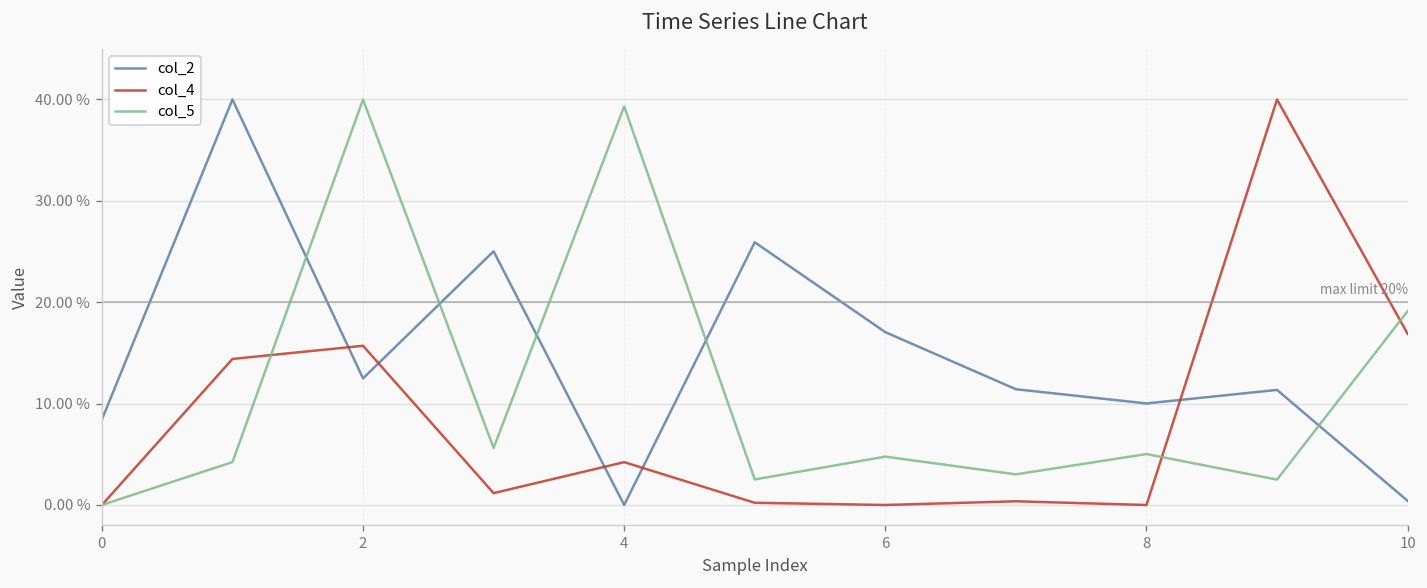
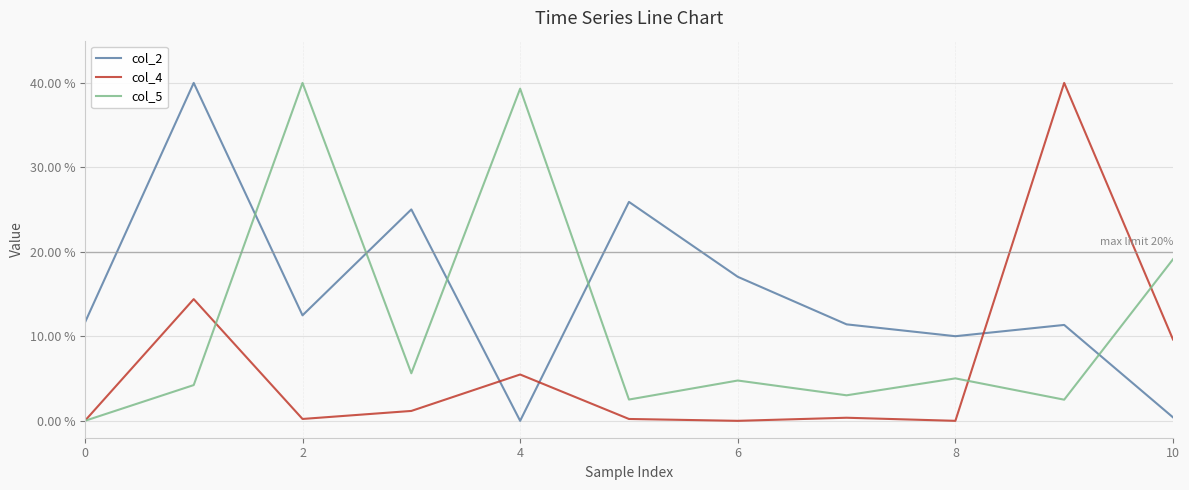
col_2, 0: 8 % -> 12 %
col_4, 2: 16 % -> 0 %
col_4, 4: 4 % -> 5 %
col_4, 10: 17 % -> 10 %
